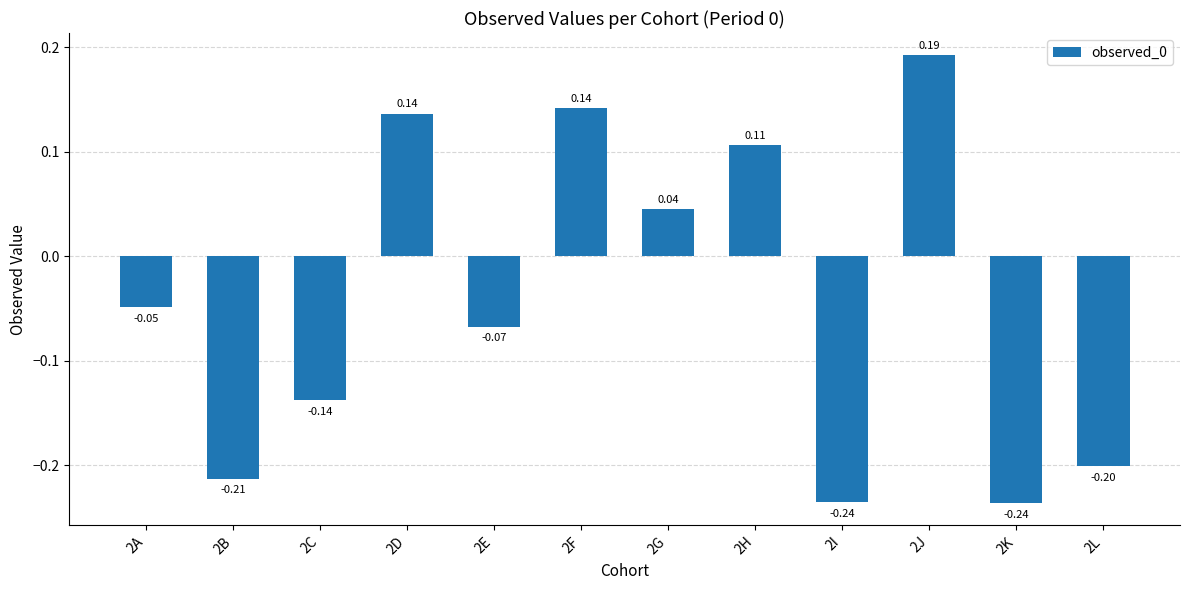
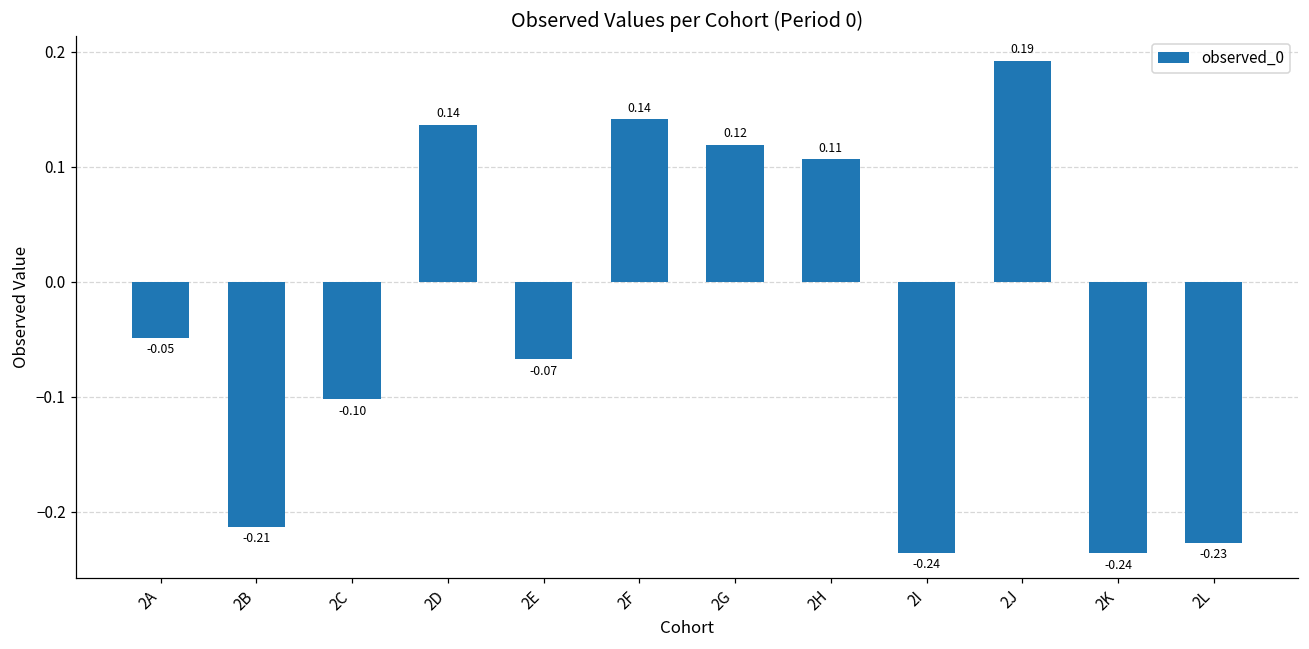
2C: -0.14 -> -0.10
2G: 0.04 -> 0.12
2L: -0.20 -> -0.23
